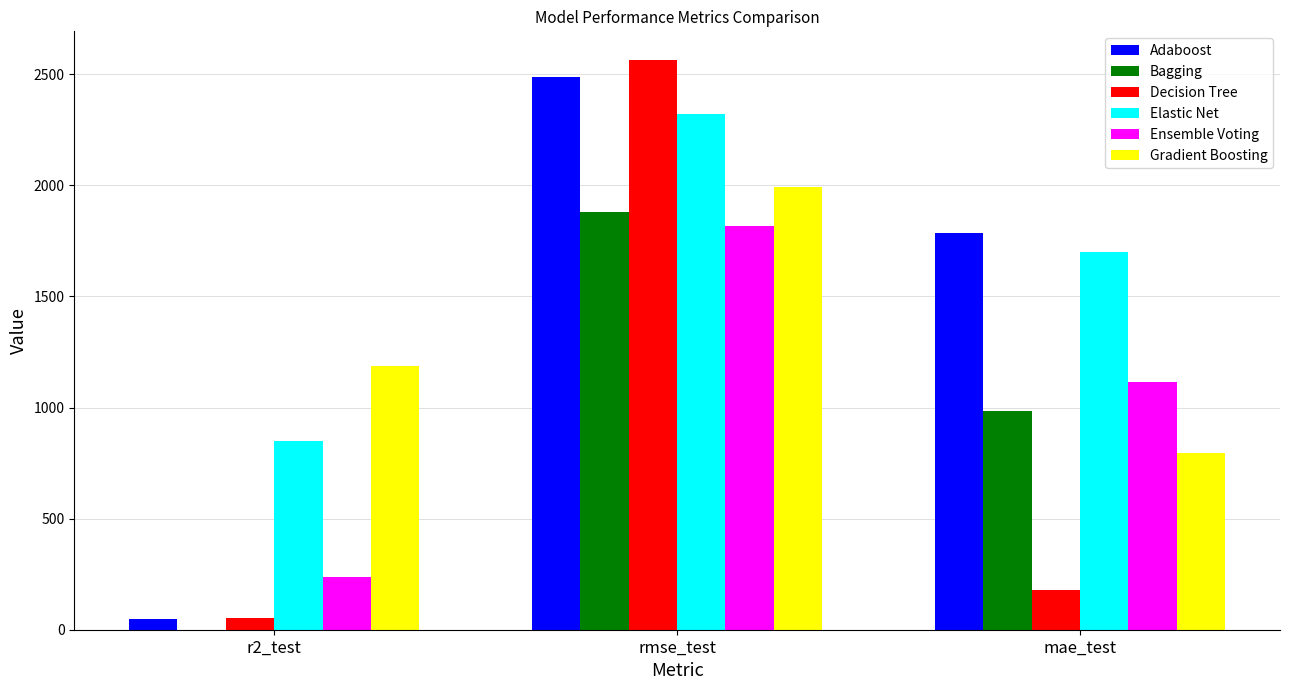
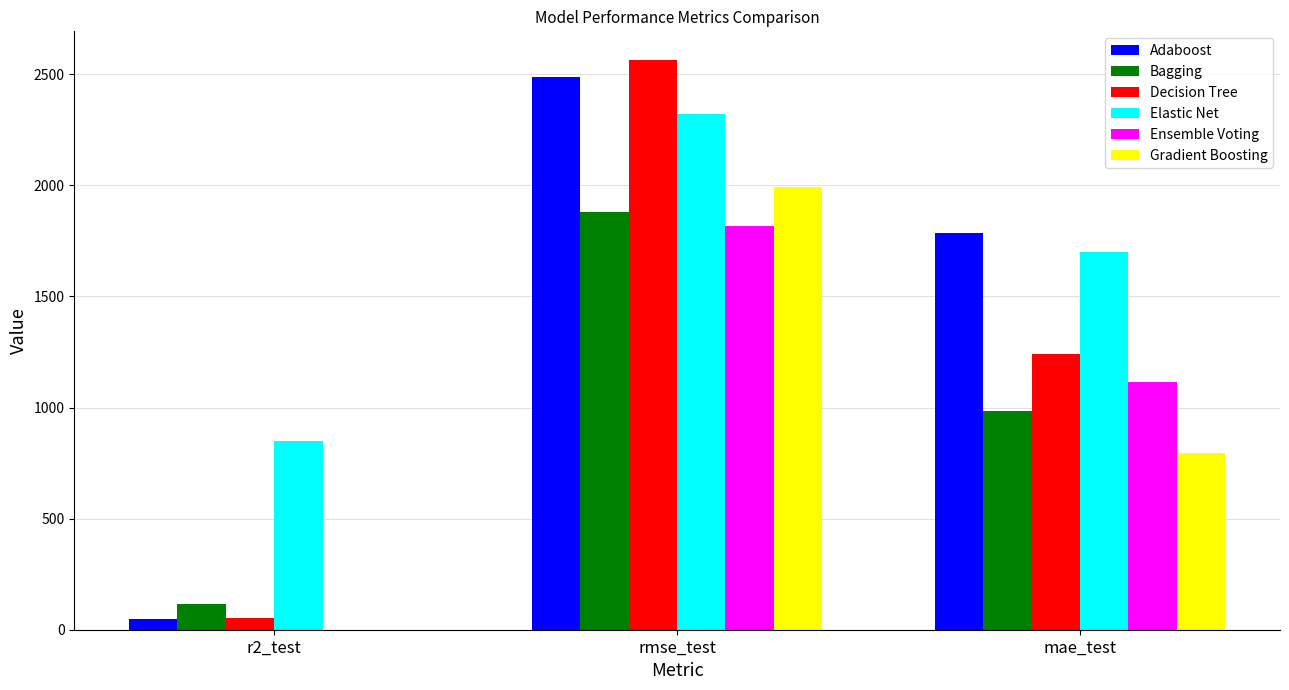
Bagging, r2_test: 0 -> 120
Ensemble Voting, r2_test: 240 -> 0
Gradient Boosting, r2_test: 1190 -> 0
Decision Tree, mae_test: 180 -> 1240
